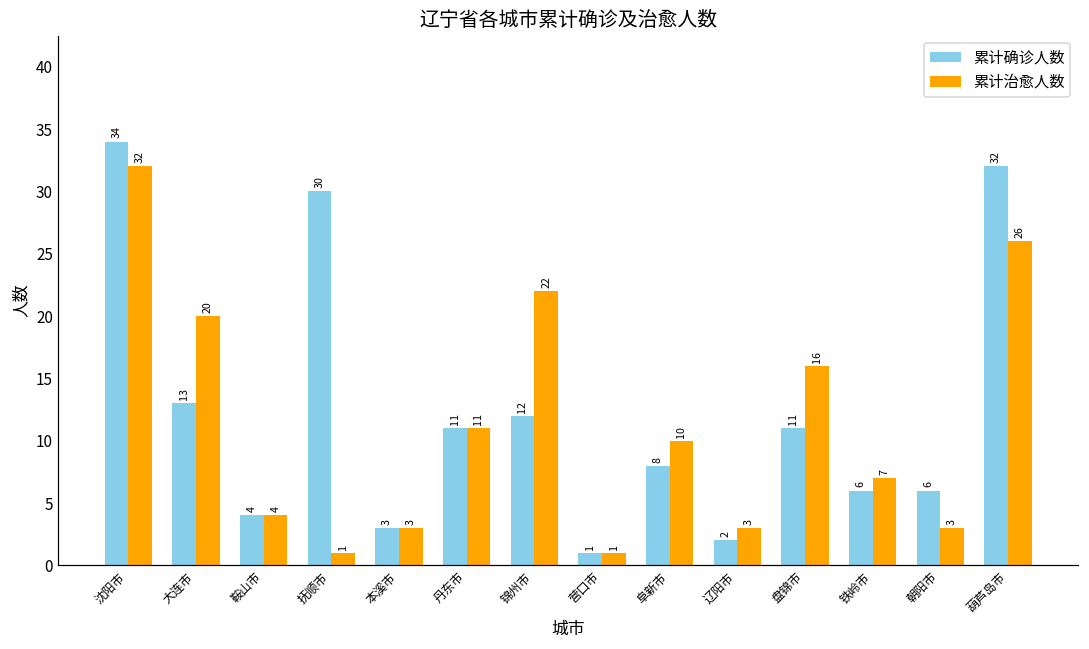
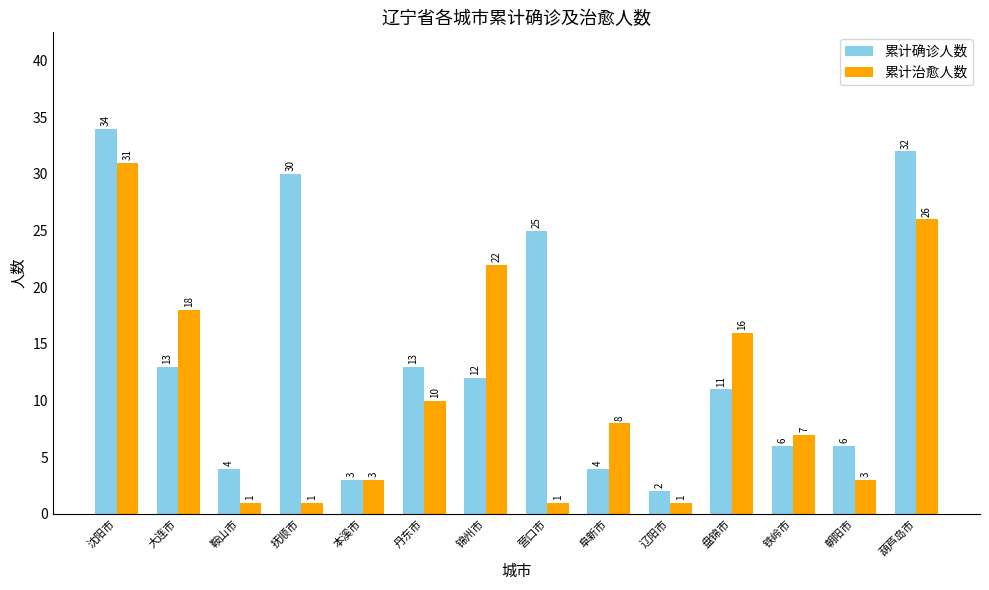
累计治愈人数, 沈阳市: 32 -> 31
累计治愈人数, 大连市: 20 -> 18
累计治愈人数, 鞍山市: 4 -> 1
累计确诊人数, 丹东市: 11 -> 13
累计治愈人数, 丹东市: 11 -> 10
累计确诊人数, 营口市: 1 -> 25
累计确诊人数, 阜新市: 8 -> 4
累计治愈人数, 阜新市: 10 -> 8
累计治愈人数, 辽阳市: 3 -> 1
